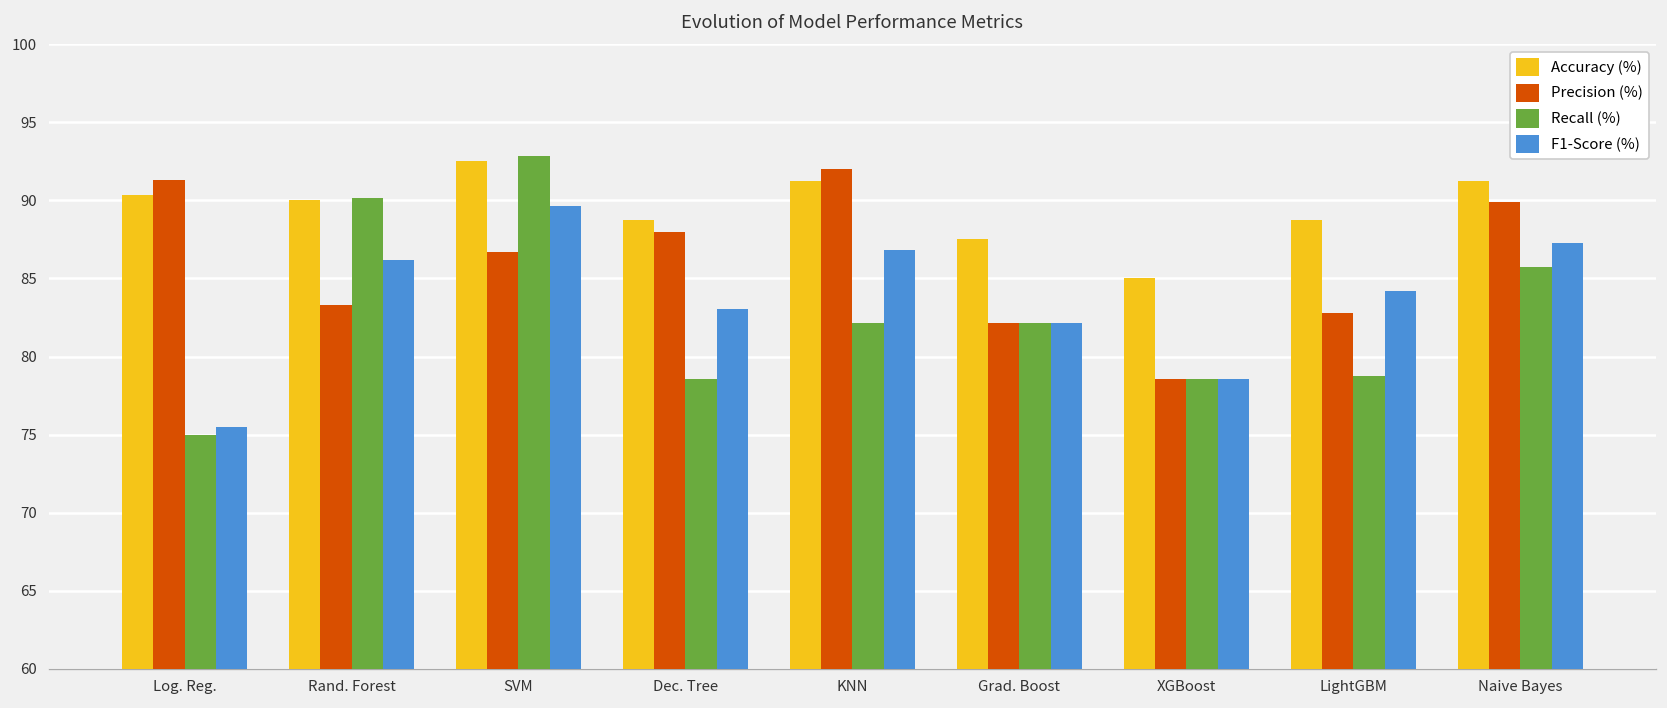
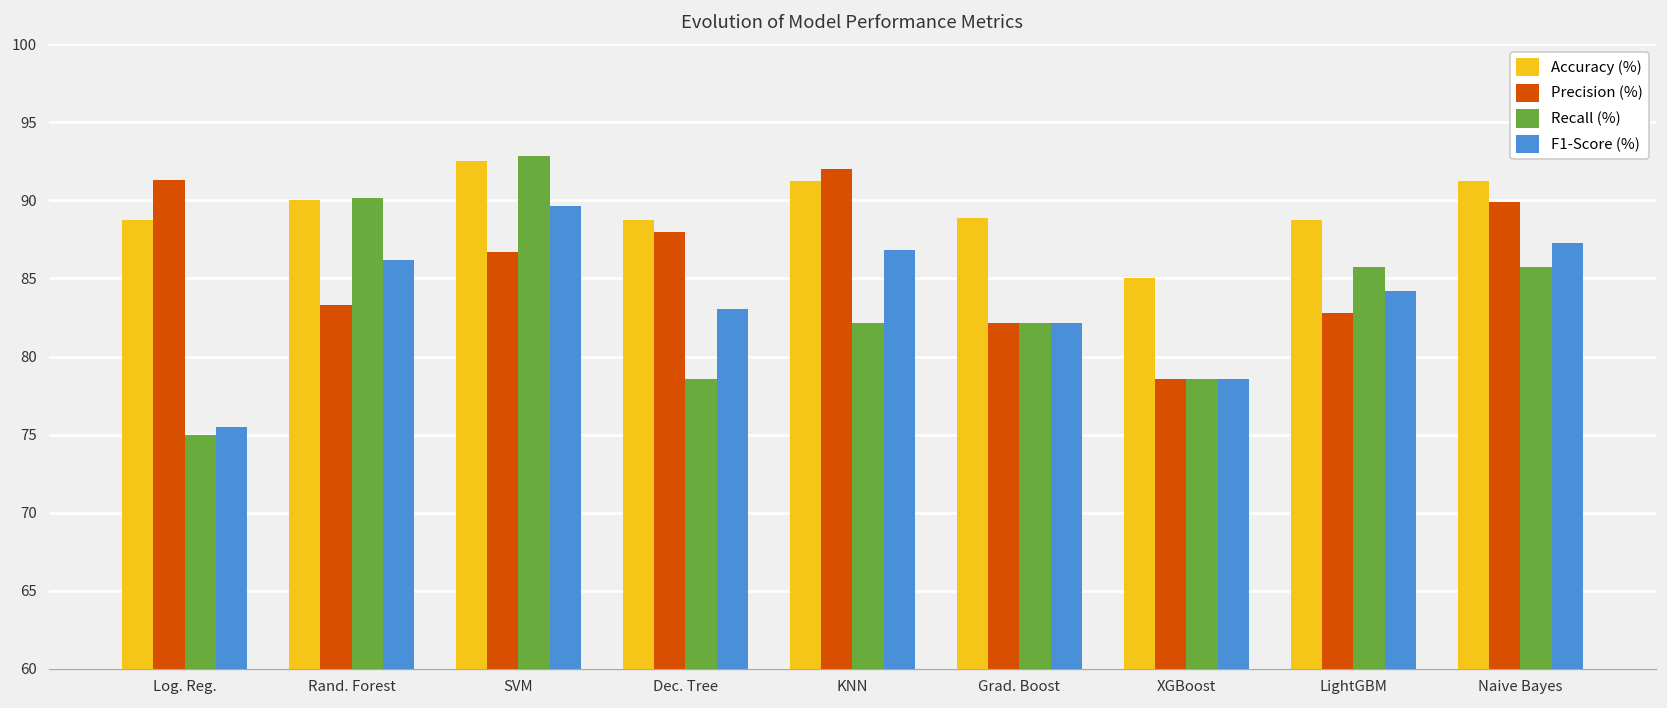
Accuracy (%), Log. Reg.: 90.3 -> 88.8
Accuracy (%), Grad. Boost: 87.5 -> 88.9
Recall (%), LightGBM: 78.8 -> 85.7
